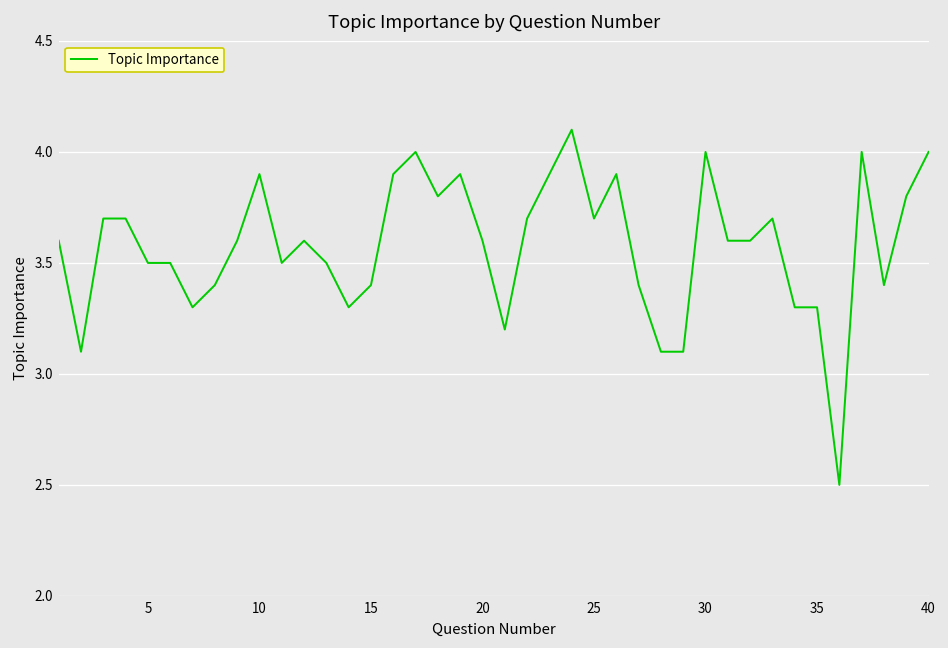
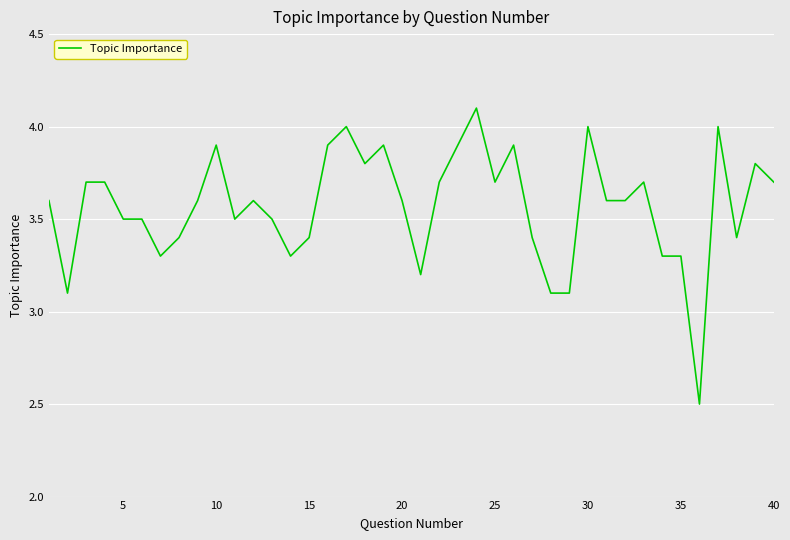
40: 4.0 -> 3.7
